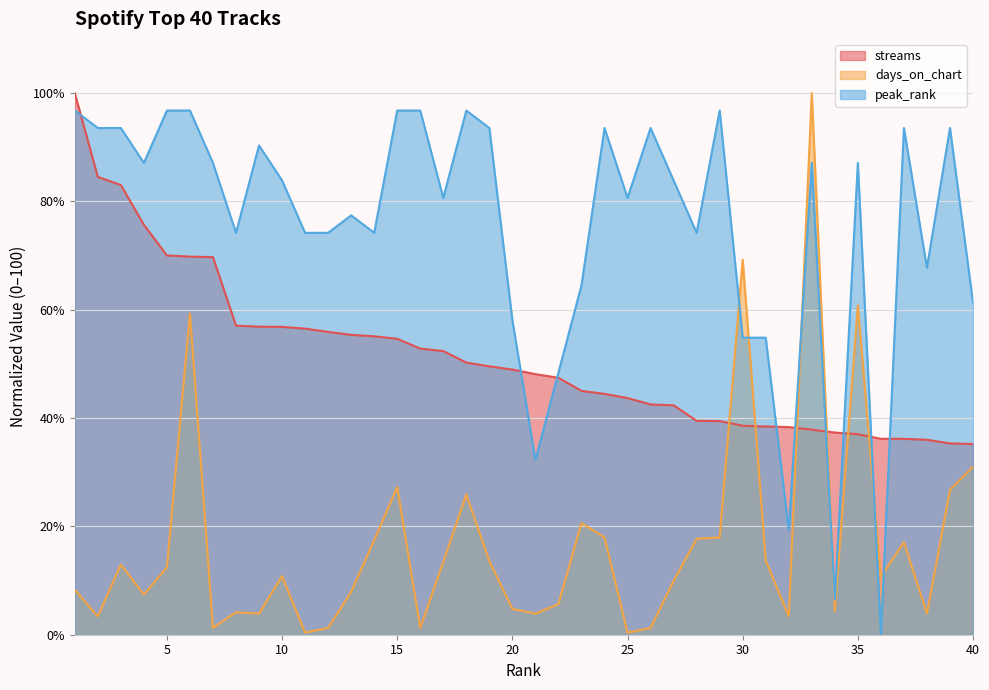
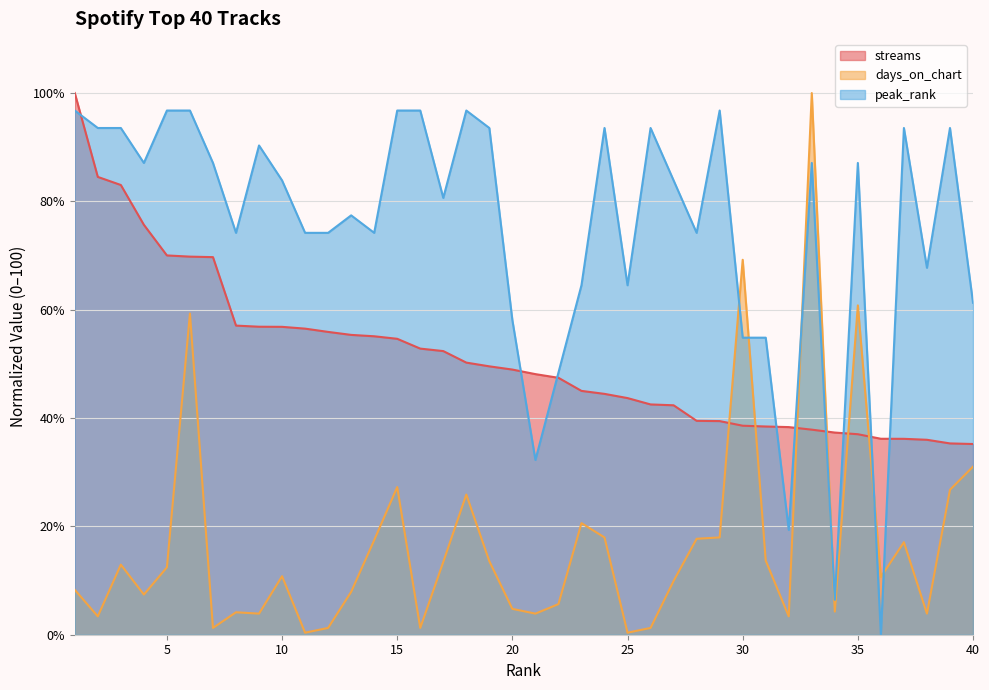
peak_rank, 25: 81% -> 65%
